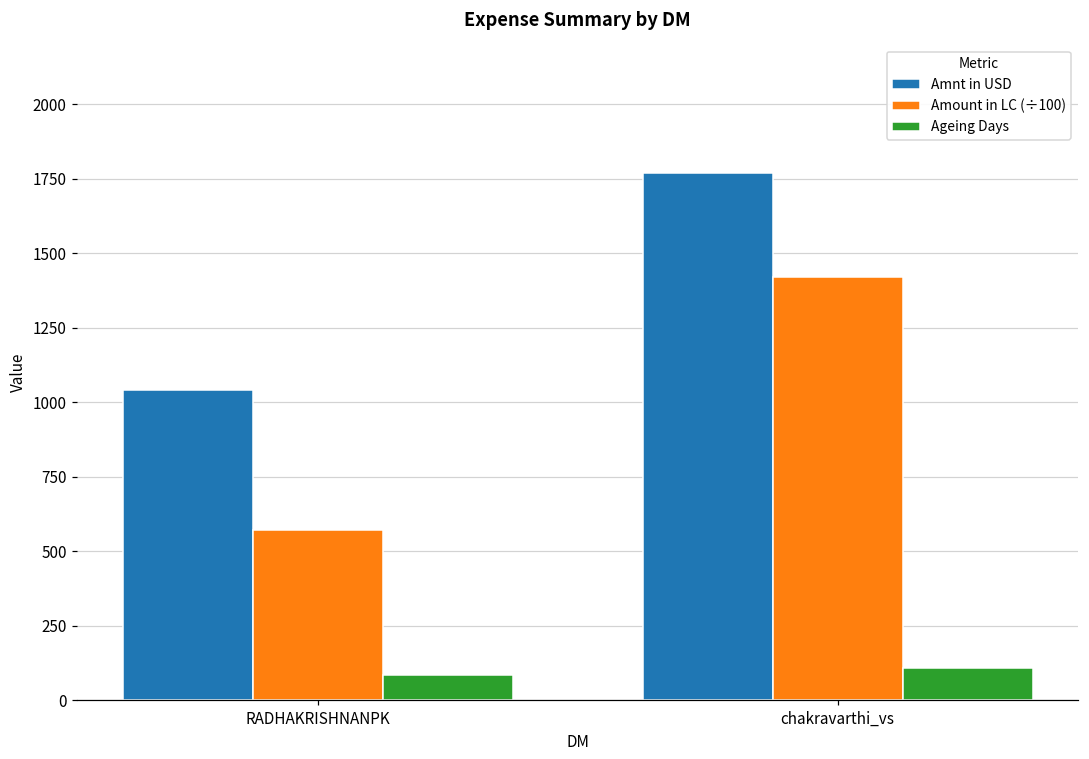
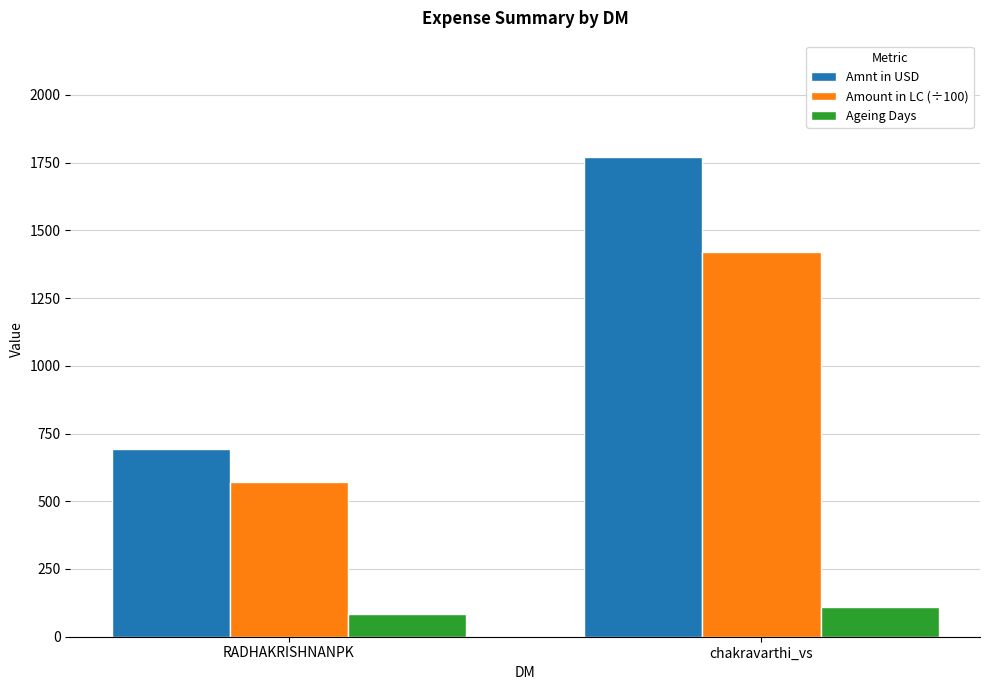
Amnt in USD, RADHAKRISHNANPK: 1040 -> 690
